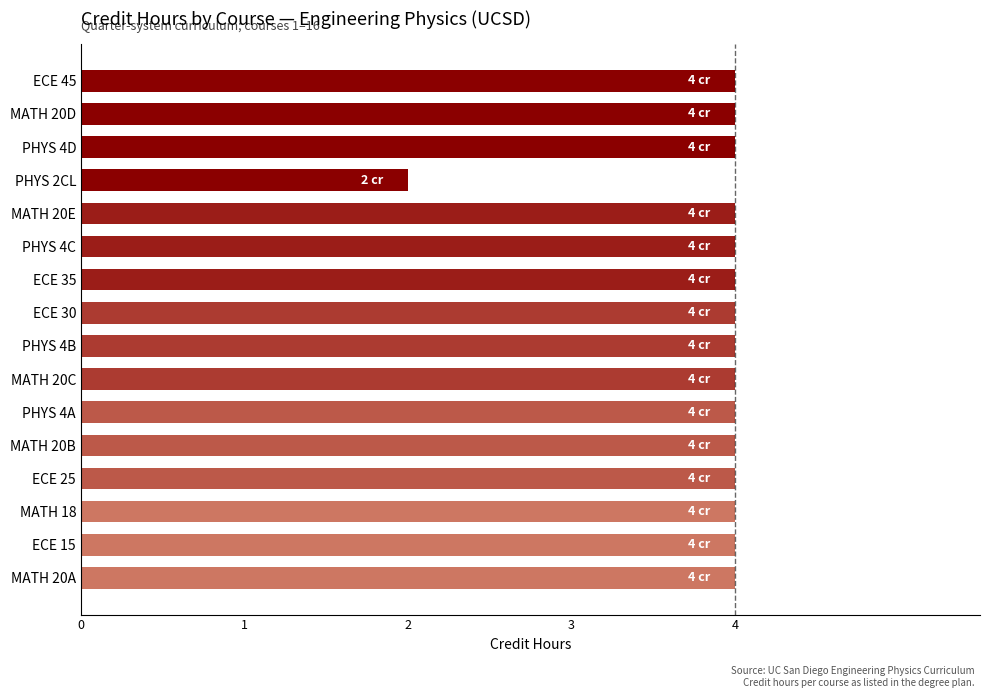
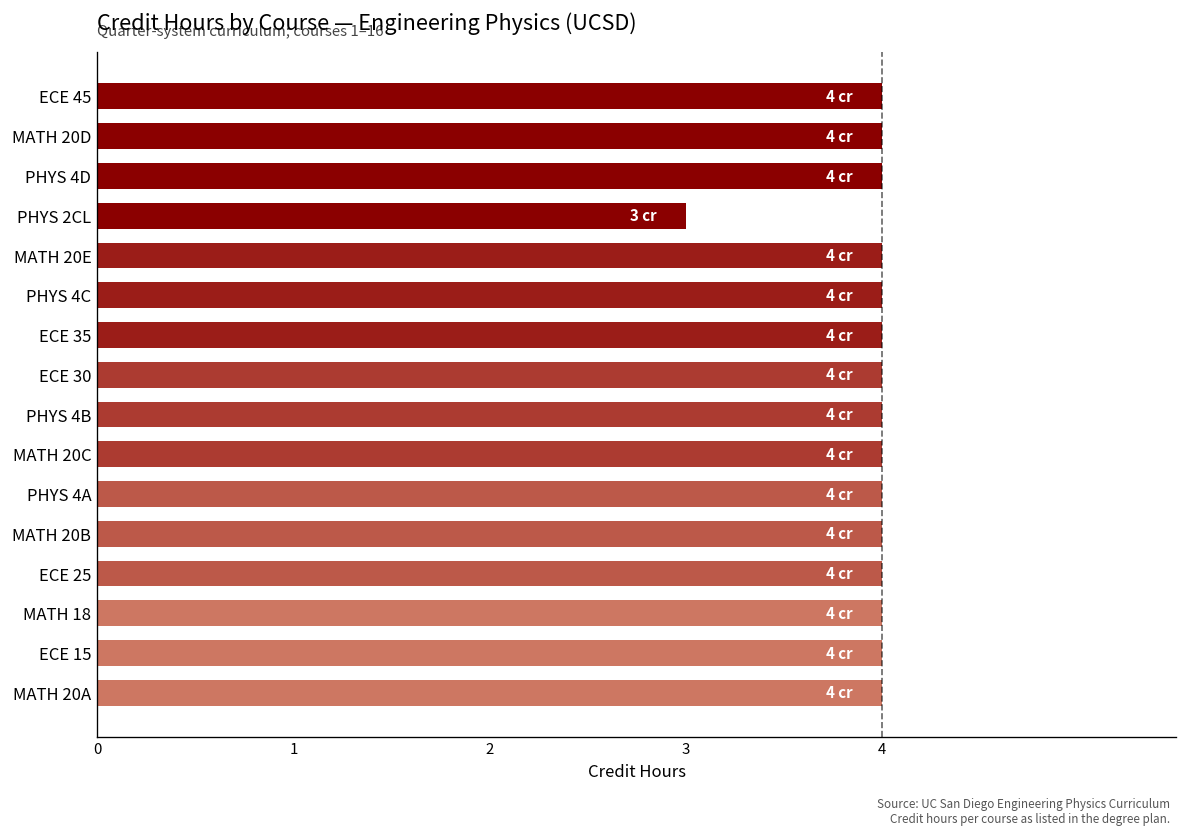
PHYS 2CL: 2 -> 3
